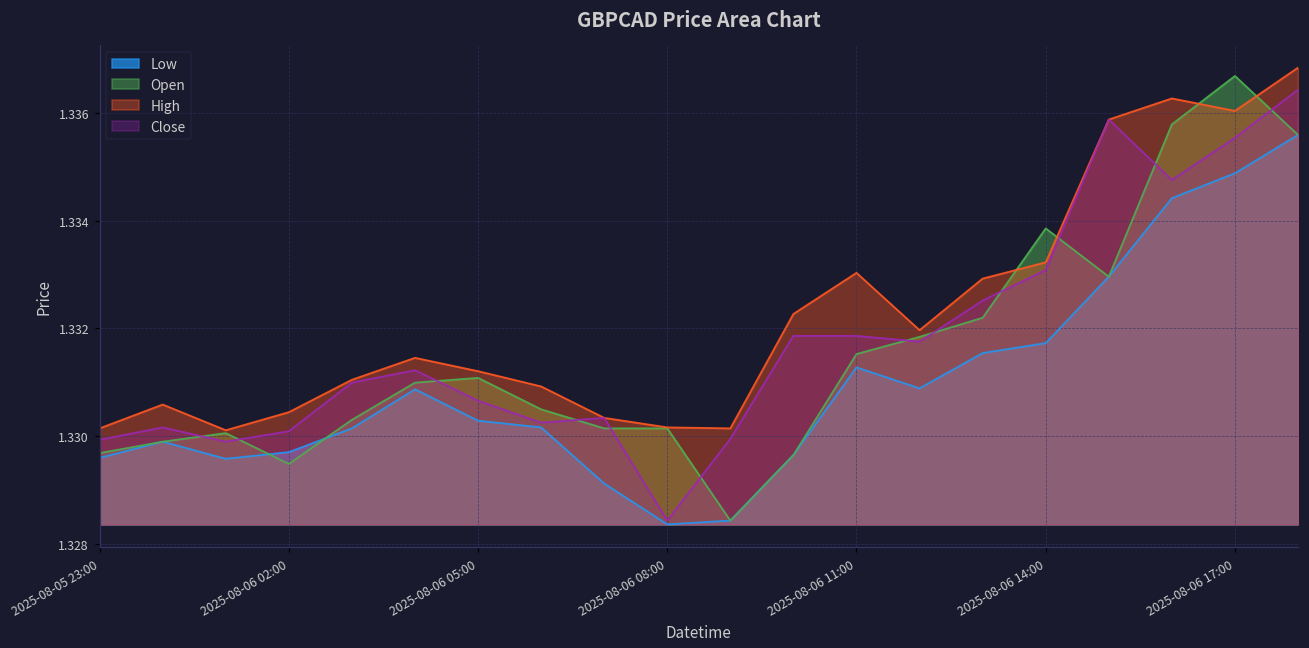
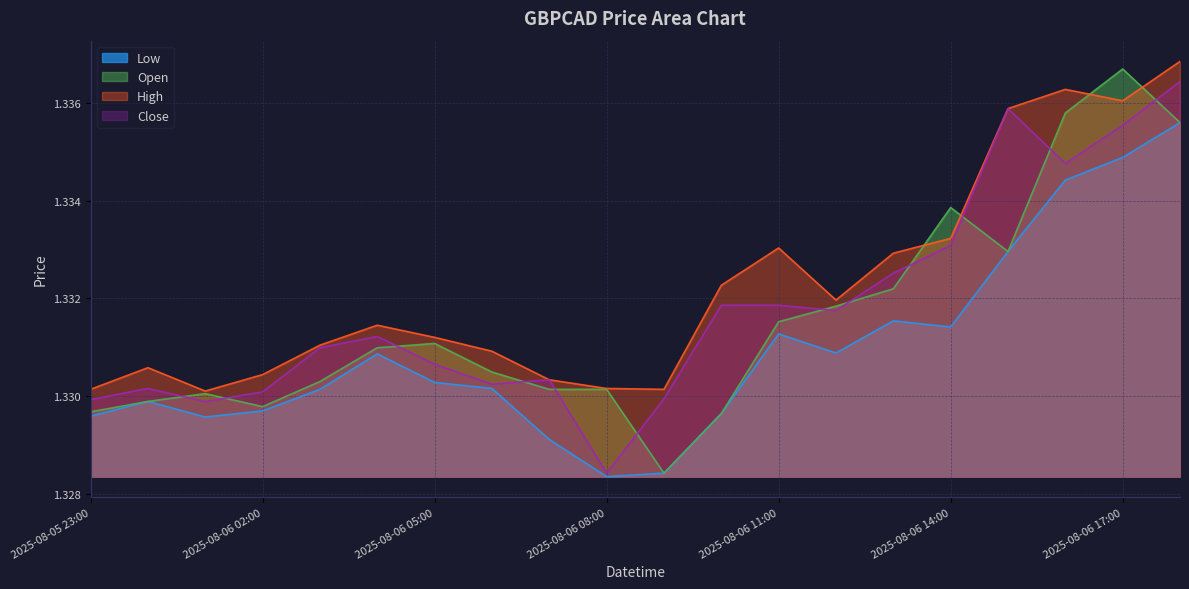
Open, 2025-08-06 02:00: 1.3295 -> 1.3298
Low, 2025-08-06 14:00: 1.3317 -> 1.3314
